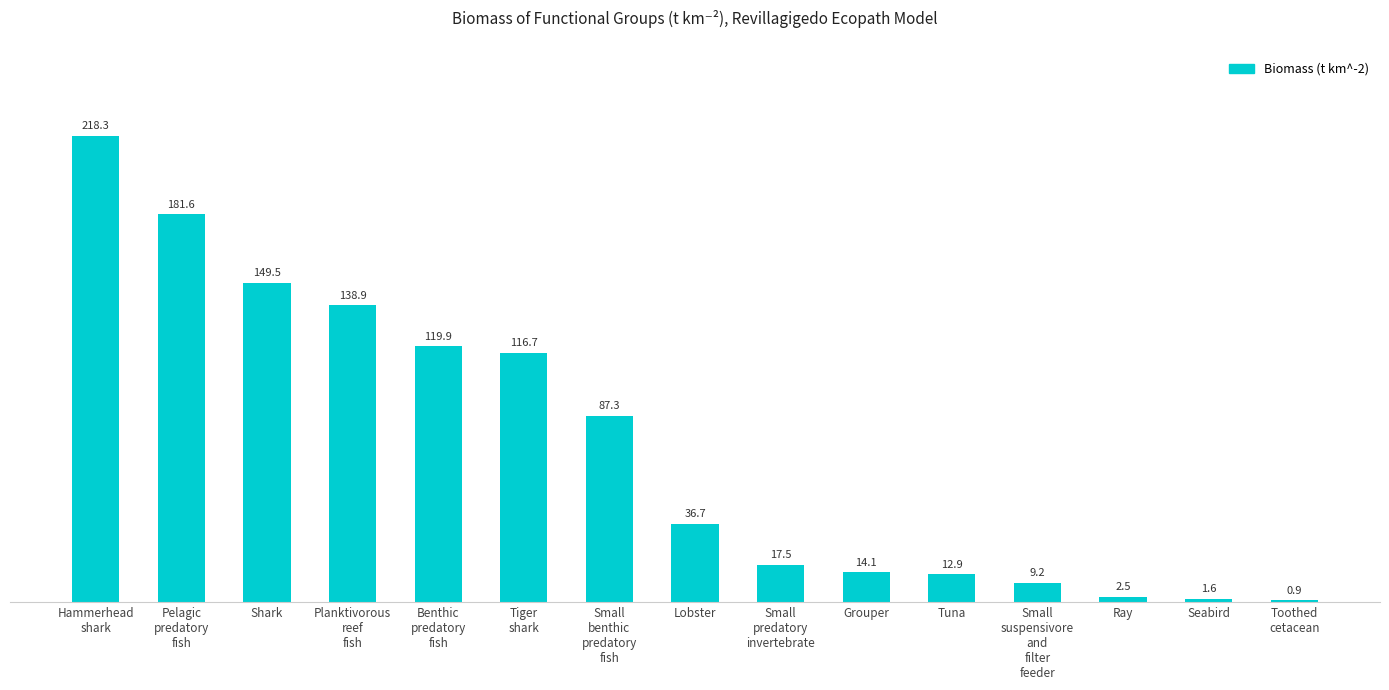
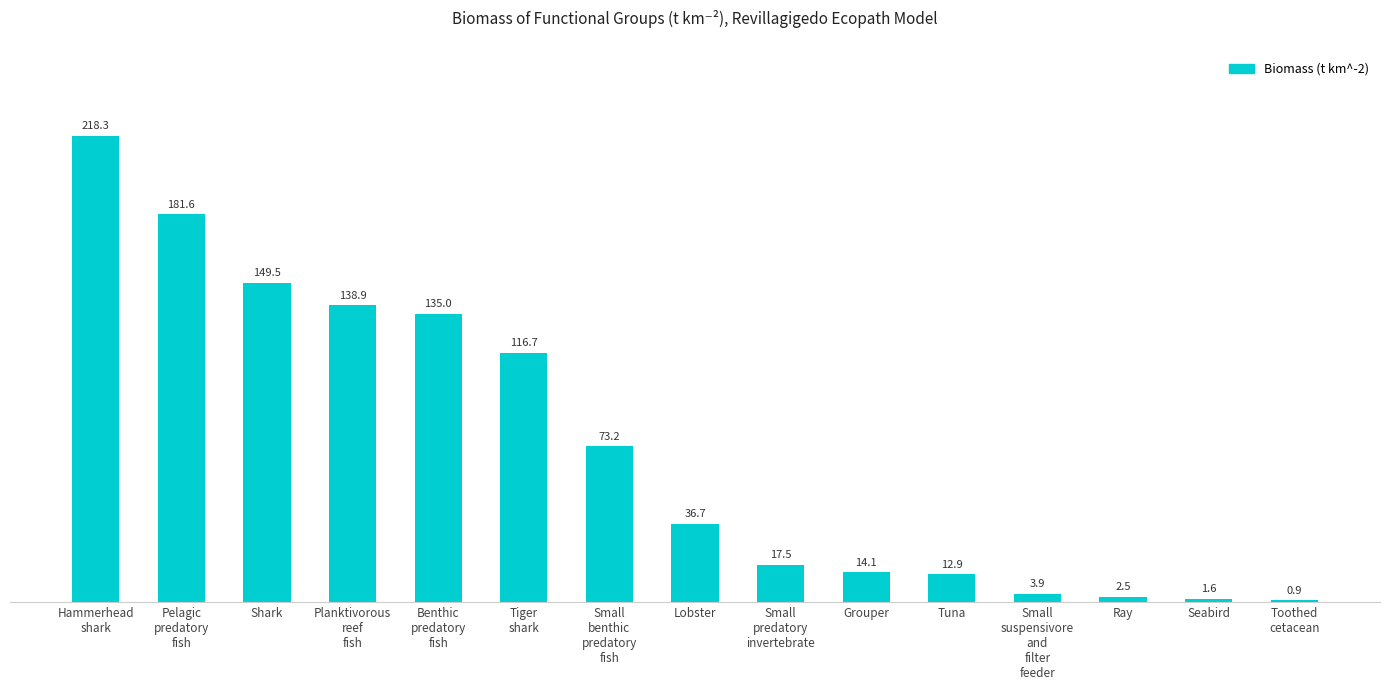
Benthic predatory fish: 119.9 -> 135.0
Small benthic predatory fish: 87.3 -> 73.2
Small suspensivore and filter feeder: 9.2 -> 3.9
